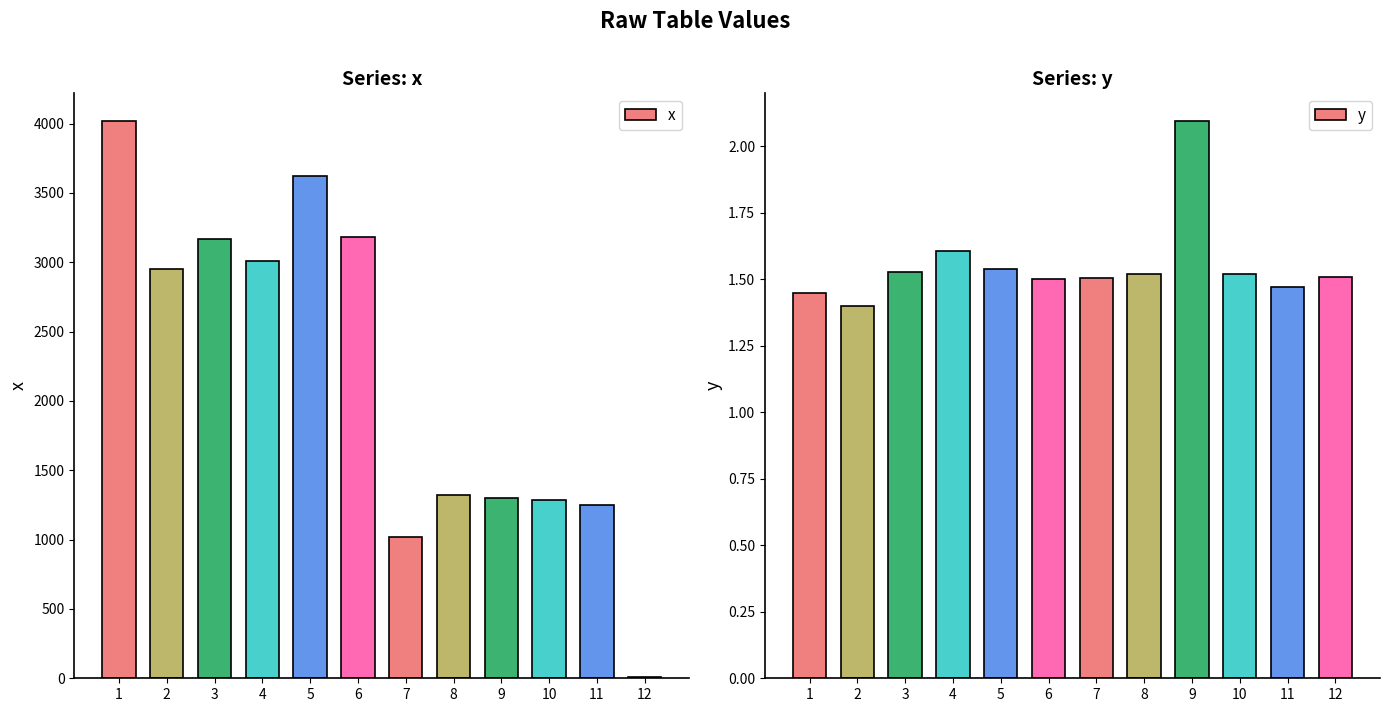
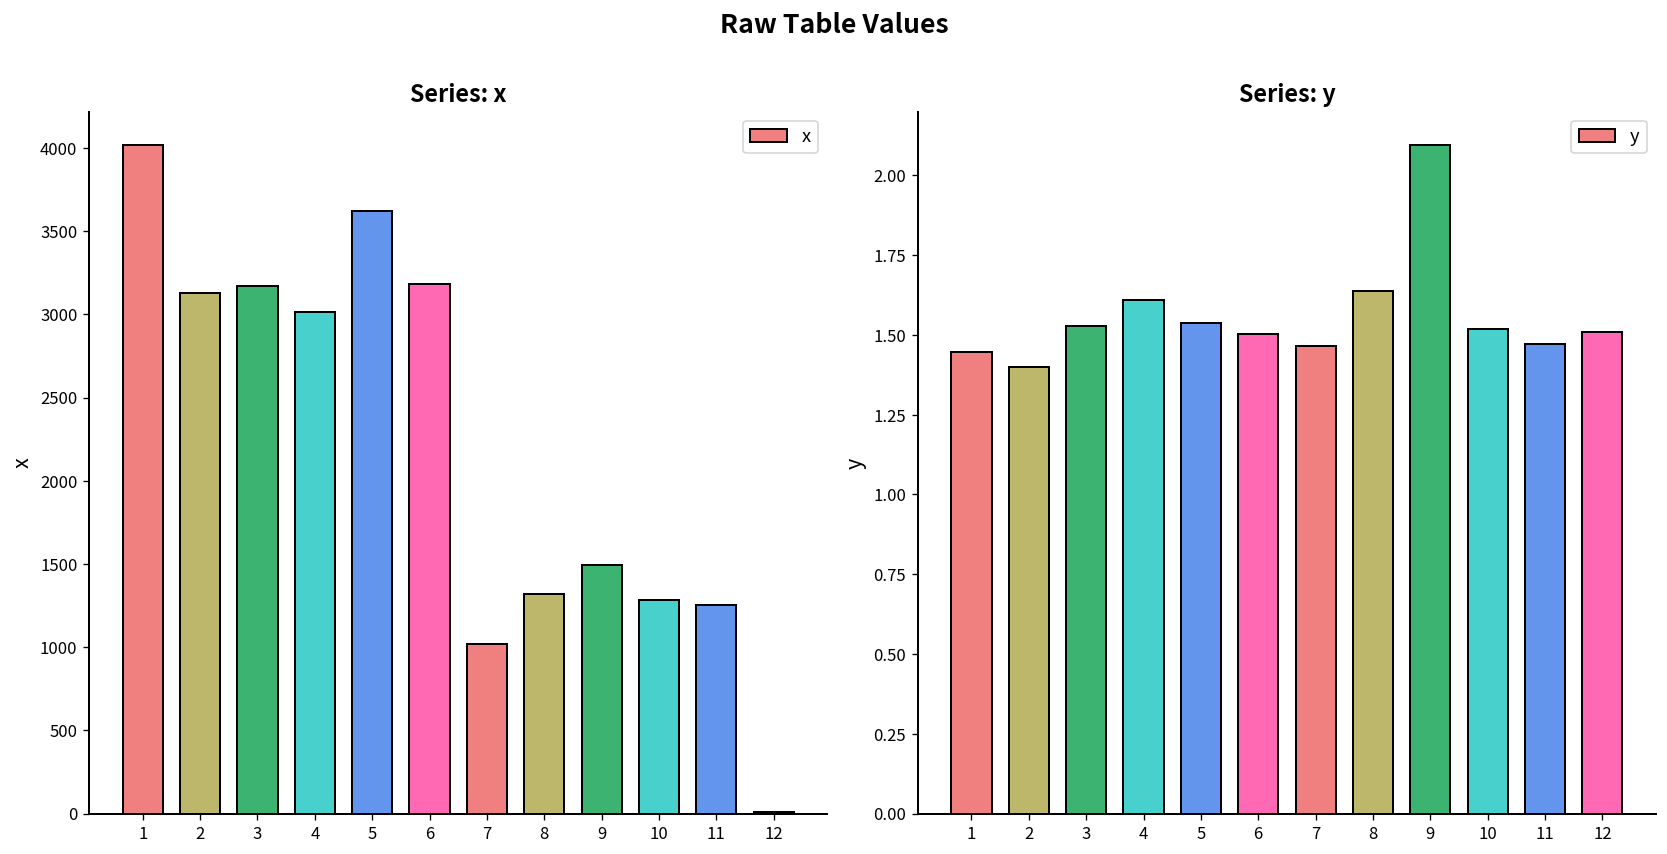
Series: x, 2: 2950 -> 3130
Series: x, 9: 1300 -> 1490
Series: y, 7: 1.51 -> 1.46
Series: y, 8: 1.52 -> 1.64
